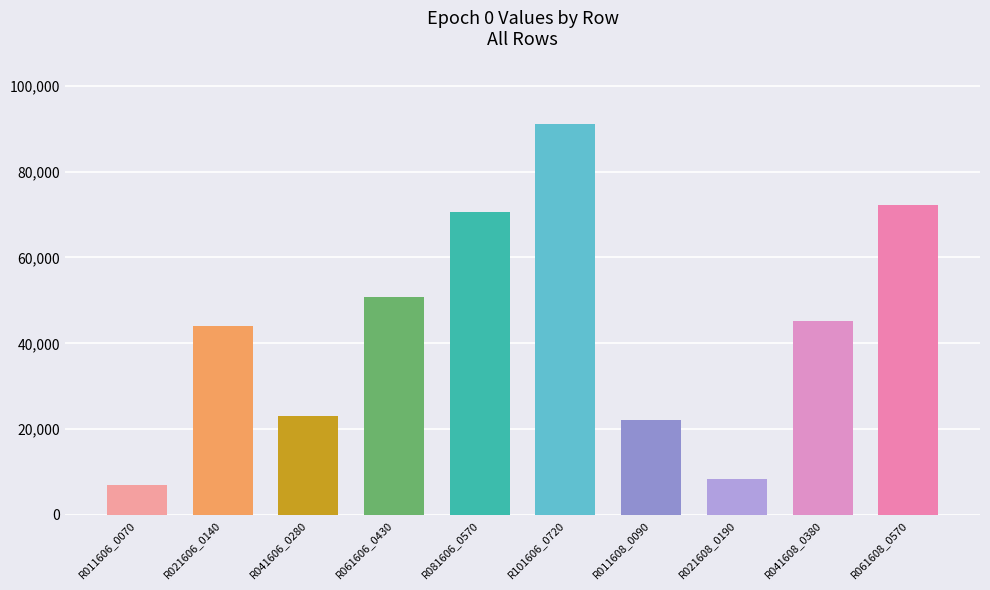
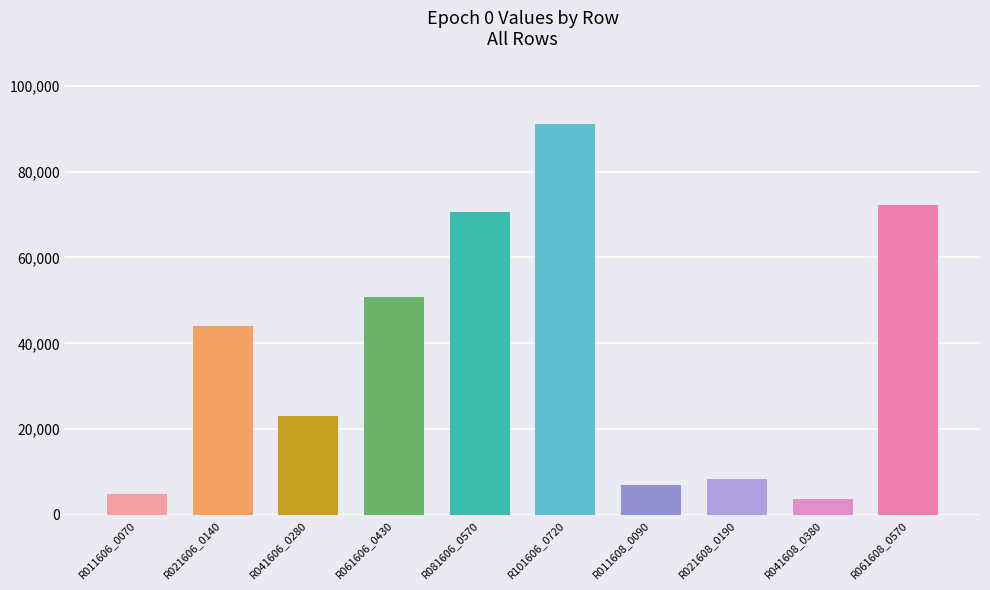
R011606_0070: 7,000 -> 5,000
R011608_0090: 22,000 -> 7,000
R041608_0380: 45,000 -> 4,000
